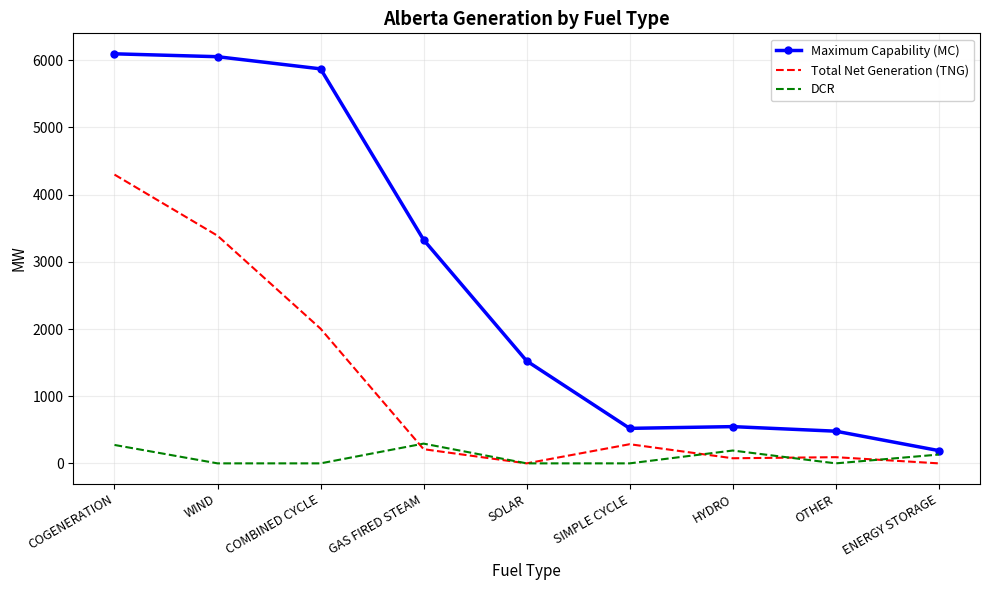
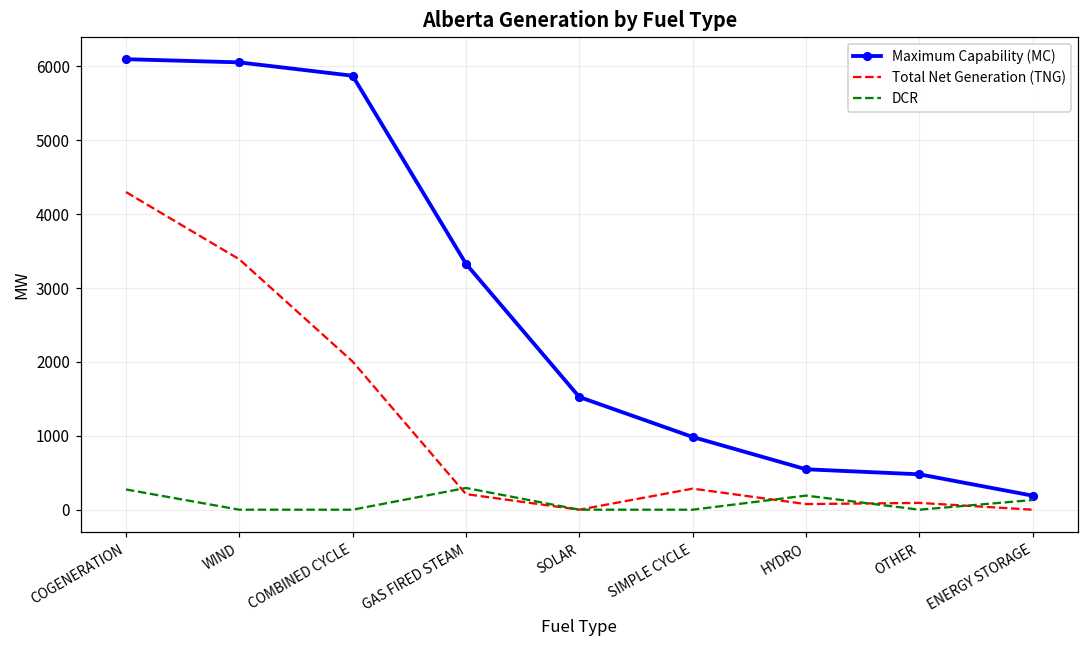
Maximum Capability (MC), SIMPLE CYCLE: 500 -> 1000
